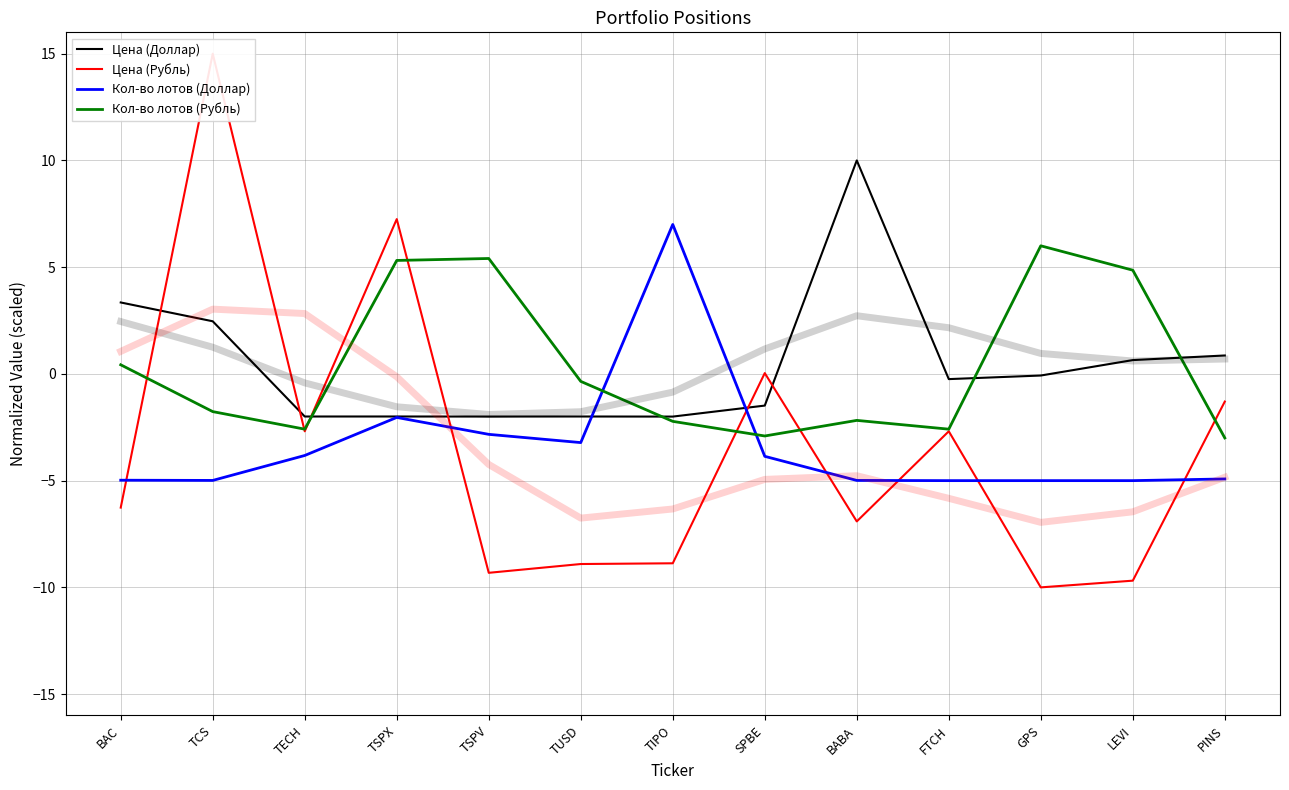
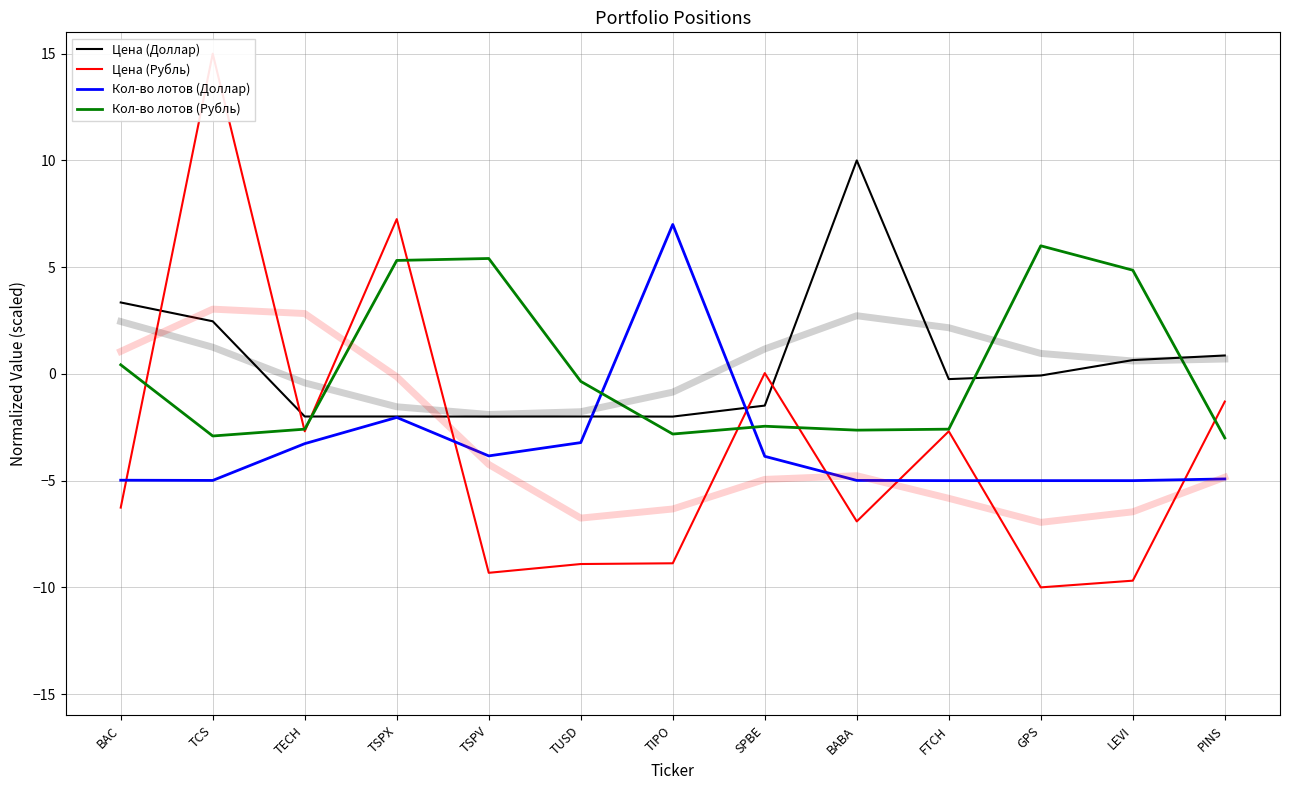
Кол-во лотов (Рубль), TCS: -1.8 -> -2.9
Кол-во лотов (Доллар), TECH: -3.8 -> -3.3
Кол-во лотов (Доллар), TSPV: -2.8 -> -3.8
Кол-во лотов (Рубль), TIPO: -2.2 -> -2.8
Кол-во лотов (Рубль), SPBE: -2.9 -> -2.5
Кол-во лотов (Рубль), BABA: -2.2 -> -2.6
